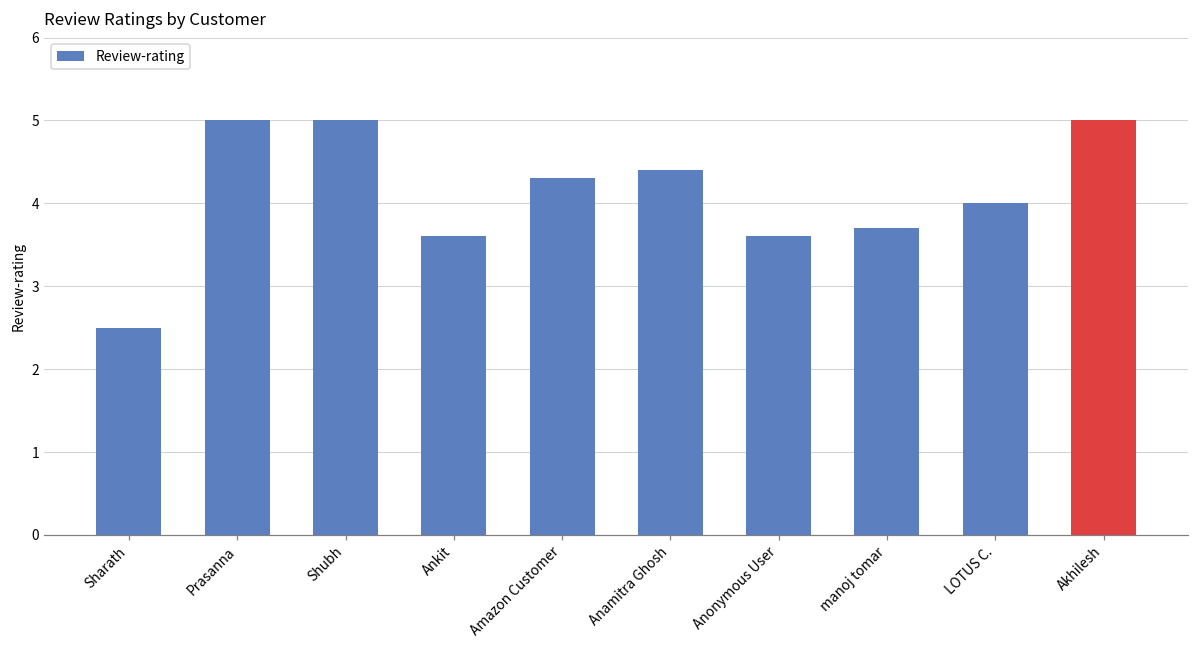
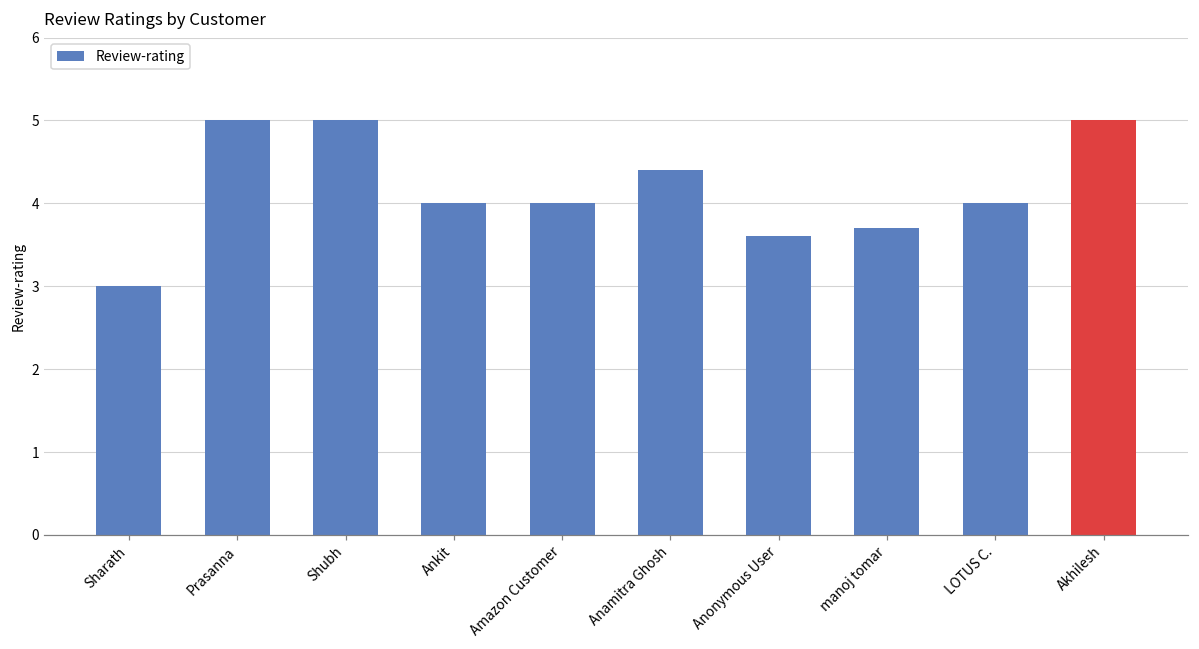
Sharath: 2.5 -> 3.0
Ankit: 3.6 -> 4.0
Amazon Customer: 4.3 -> 4.0
